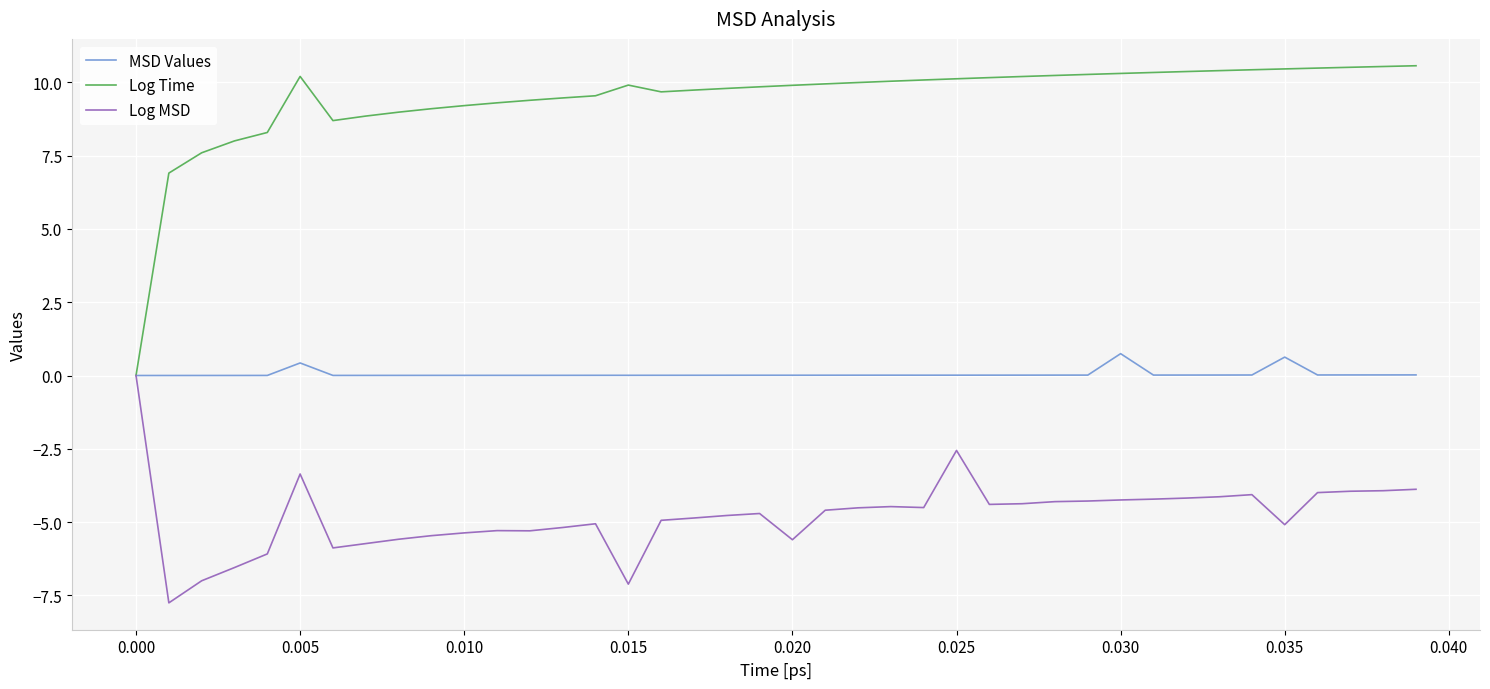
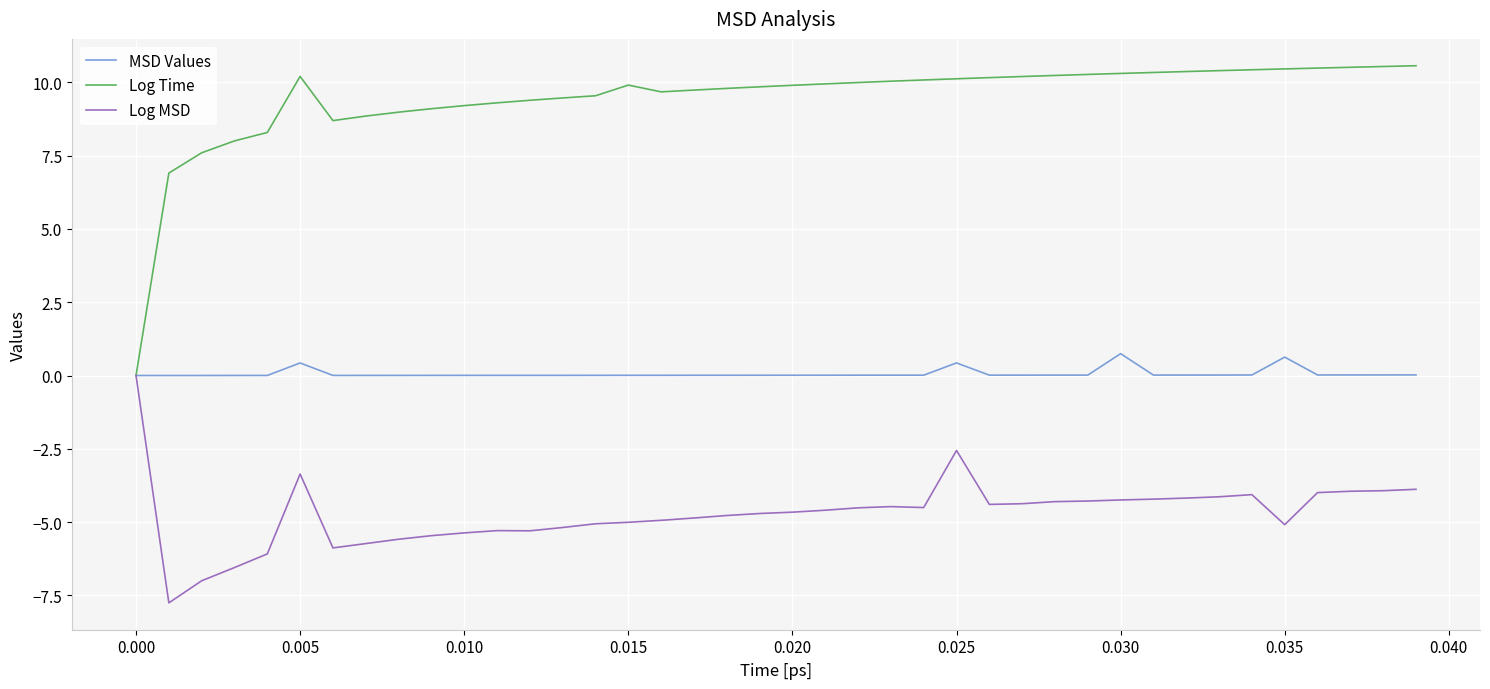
Log MSD, 0.015: -7.1 -> -5.0
Log MSD, 0.020: -5.6 -> -4.7
MSD Values, 0.025: 0.0 -> 0.4
